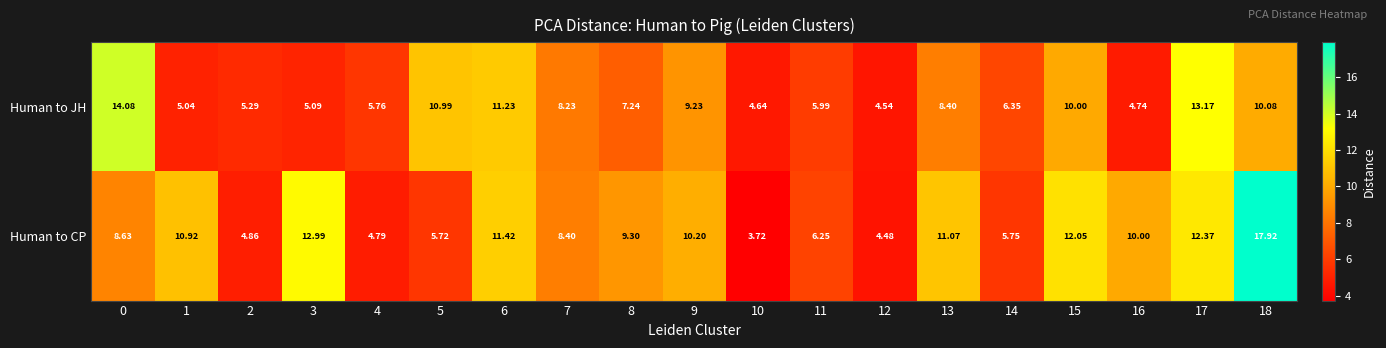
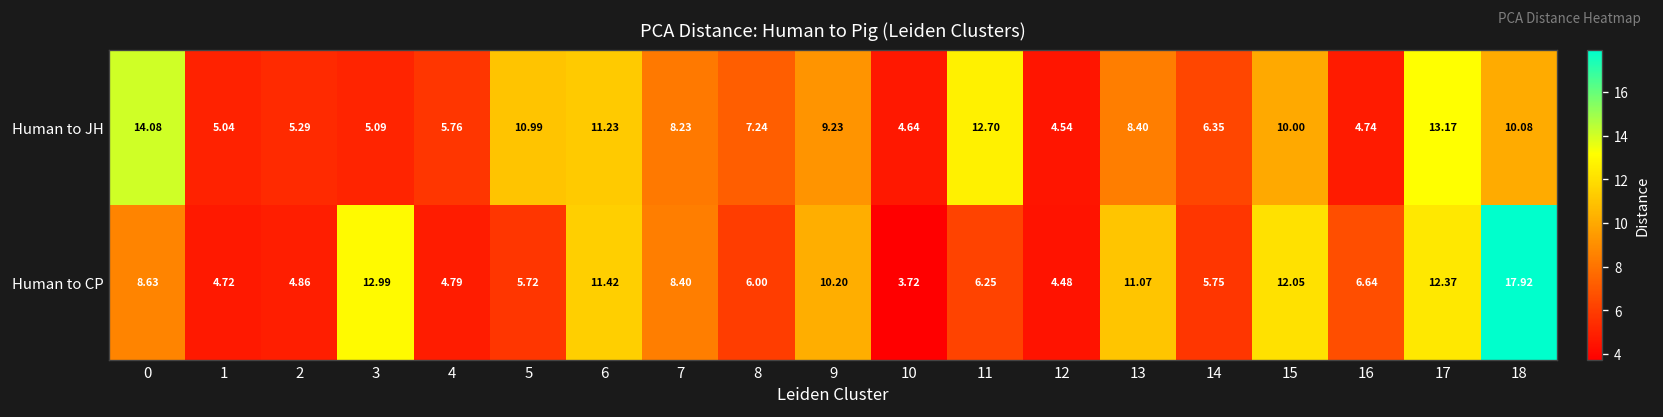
Human to JH, 11: 5.99 -> 12.70
Human to CP, 1: 10.92 -> 4.72
Human to CP, 8: 9.30 -> 6.00
Human to CP, 16: 10.00 -> 6.64
